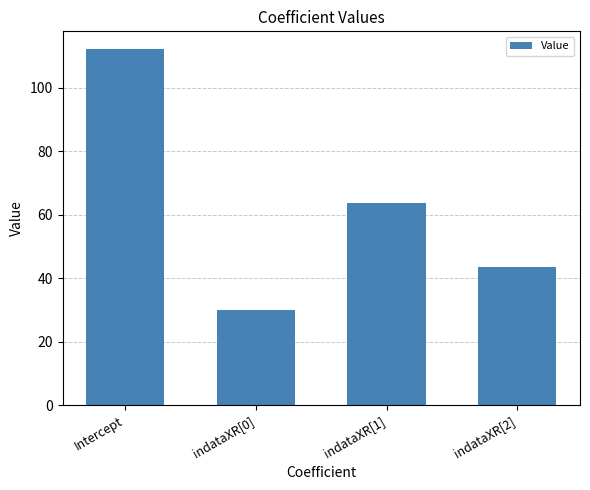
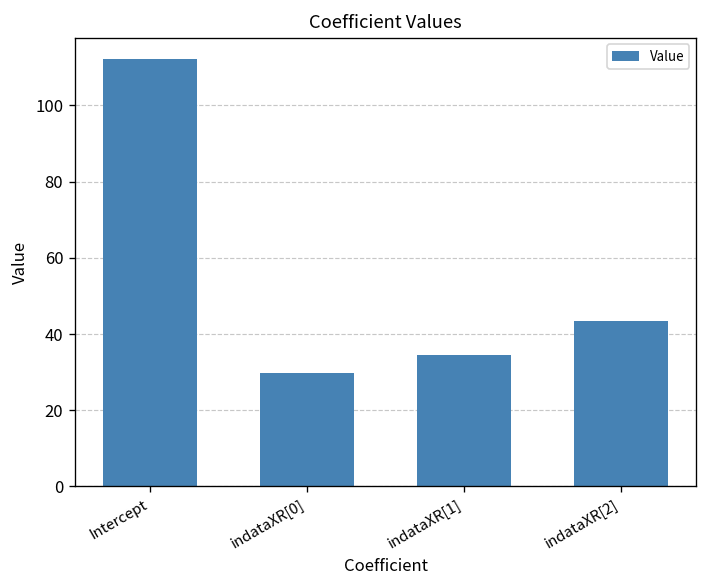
indataXR[1]: 64 -> 35
